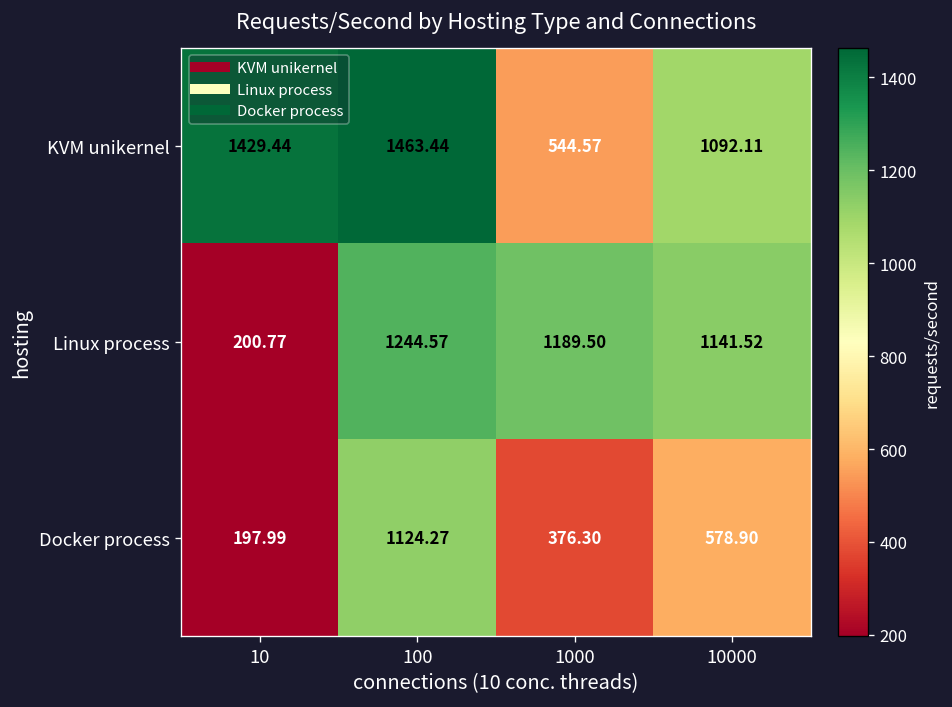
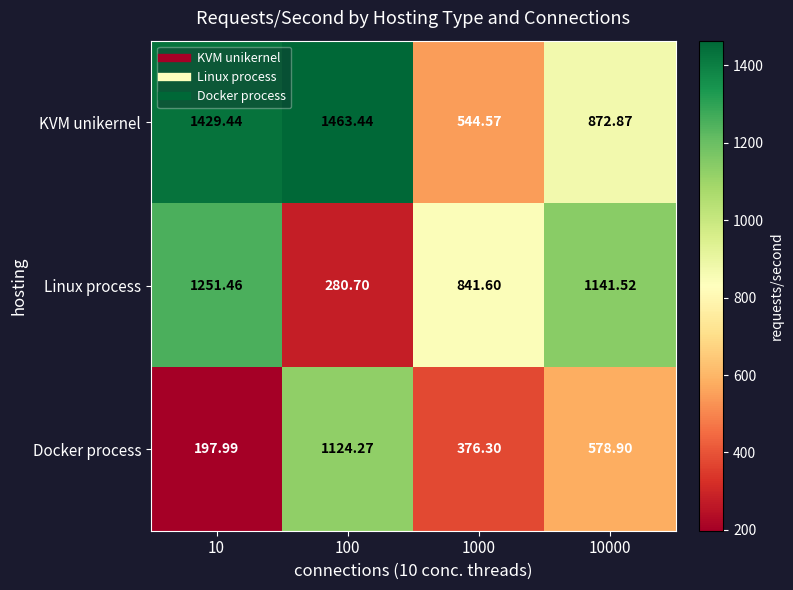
KVM unikernel, 10000: 1092.11 -> 872.87
Linux process, 10: 200.77 -> 1251.46
Linux process, 100: 1244.57 -> 280.70
Linux process, 1000: 1189.50 -> 841.60
